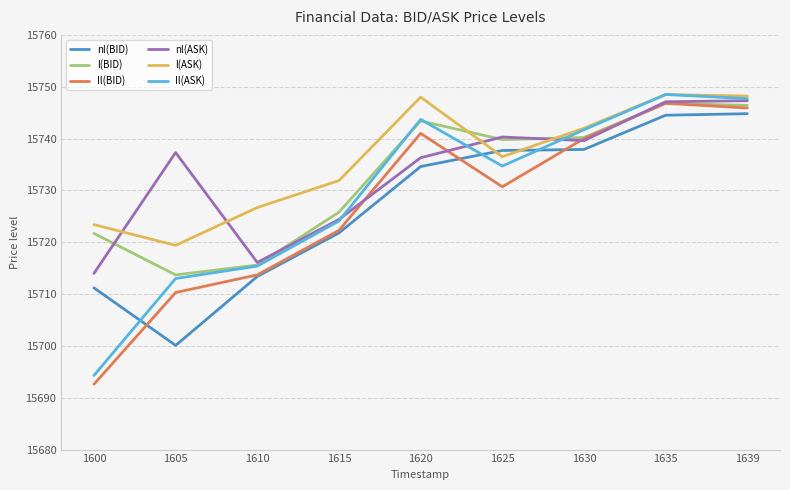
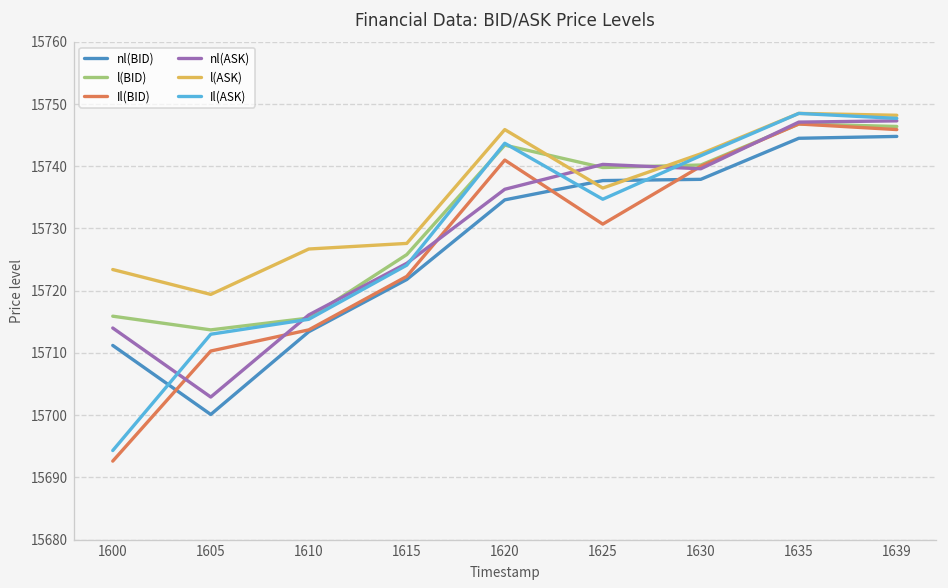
l(BID), 1600: 15722 -> 15716
nl(ASK), 1605: 15737 -> 15703
l(ASK), 1615: 15732 -> 15728
l(ASK), 1620: 15748 -> 15746
